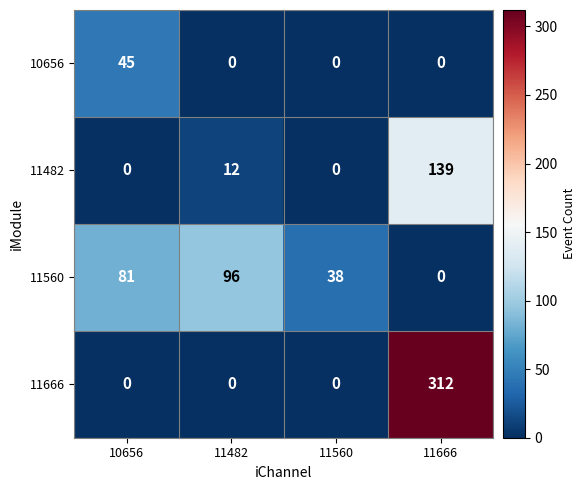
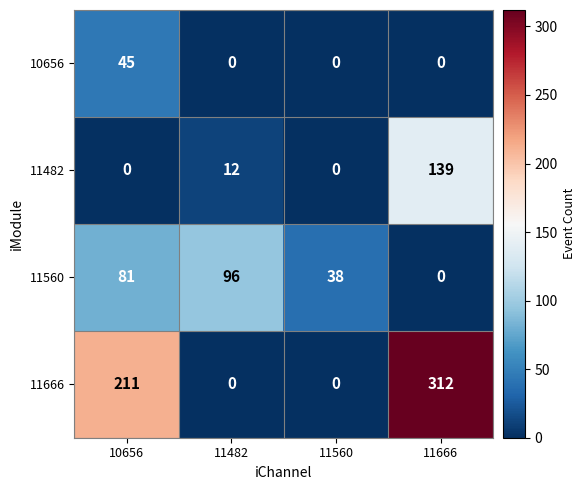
11666, 10656: 0 -> 211
